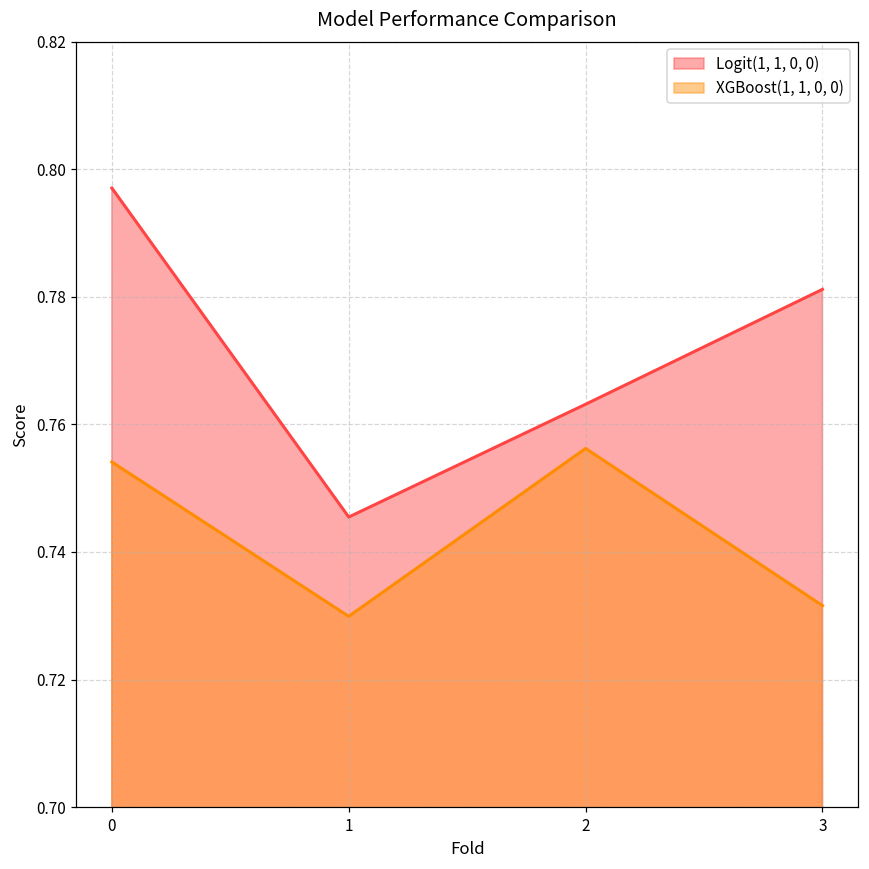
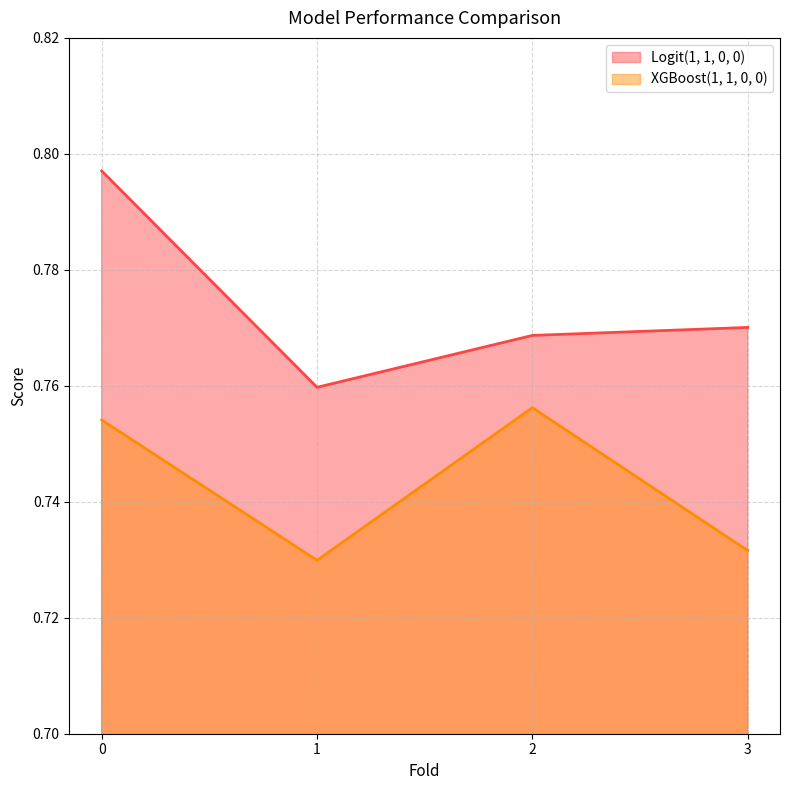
Logit(1, 1, 0, 0), 1: 0.745 -> 0.760
Logit(1, 1, 0, 0), 2: 0.763 -> 0.769
Logit(1, 1, 0, 0), 3: 0.781 -> 0.770
